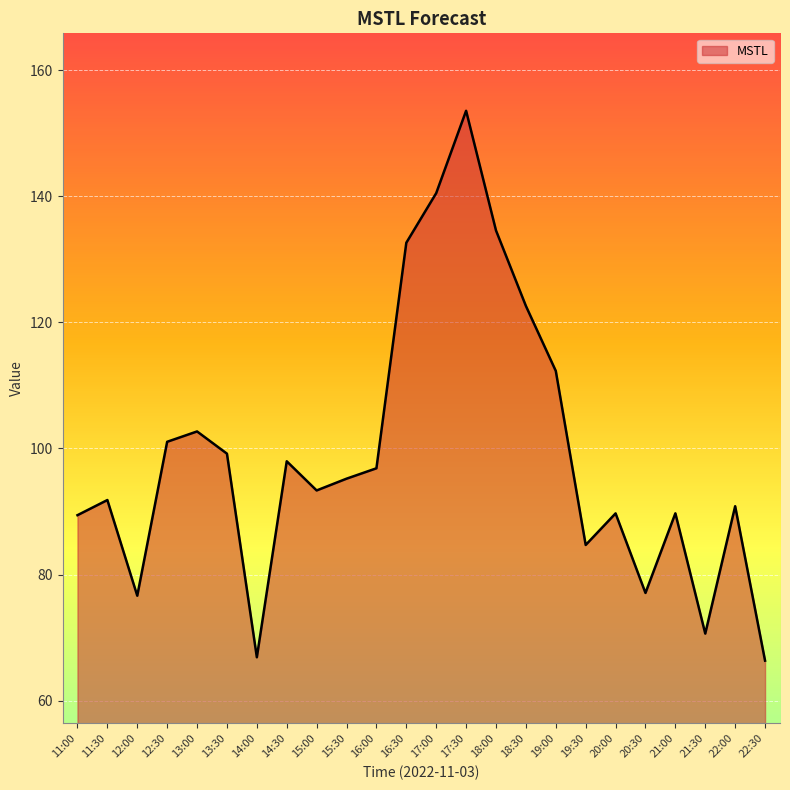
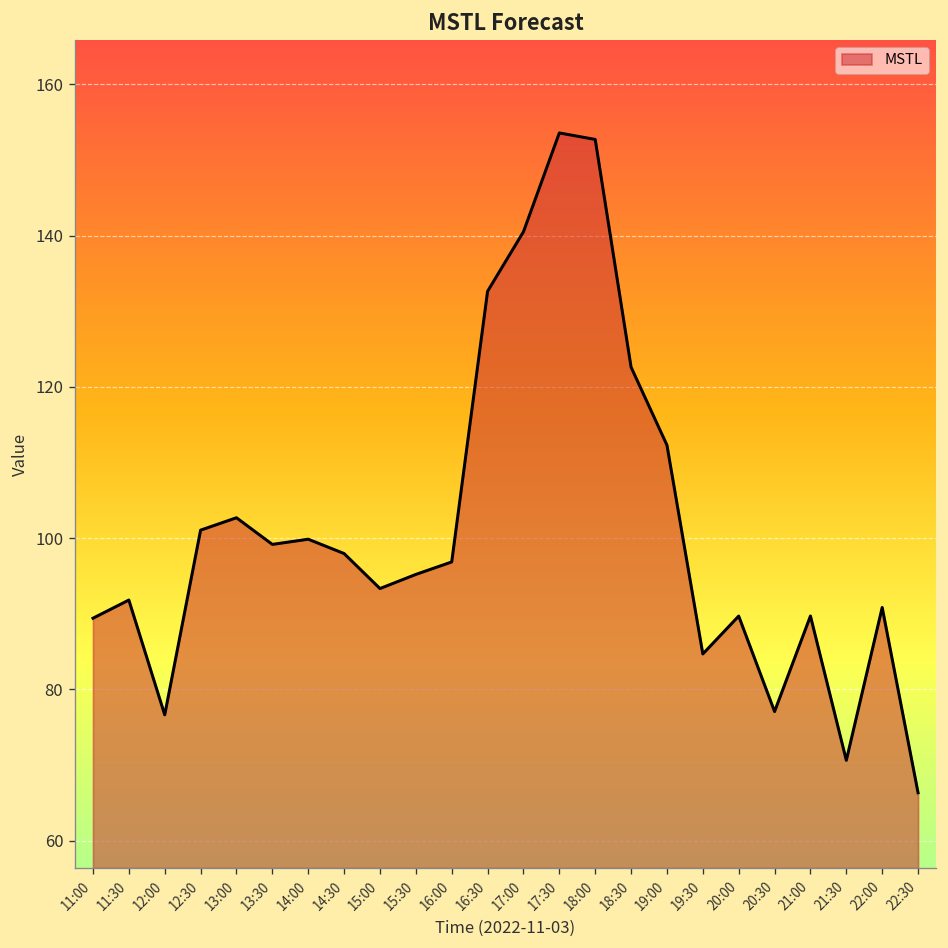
14:00: 67 -> 100
18:00: 135 -> 153
